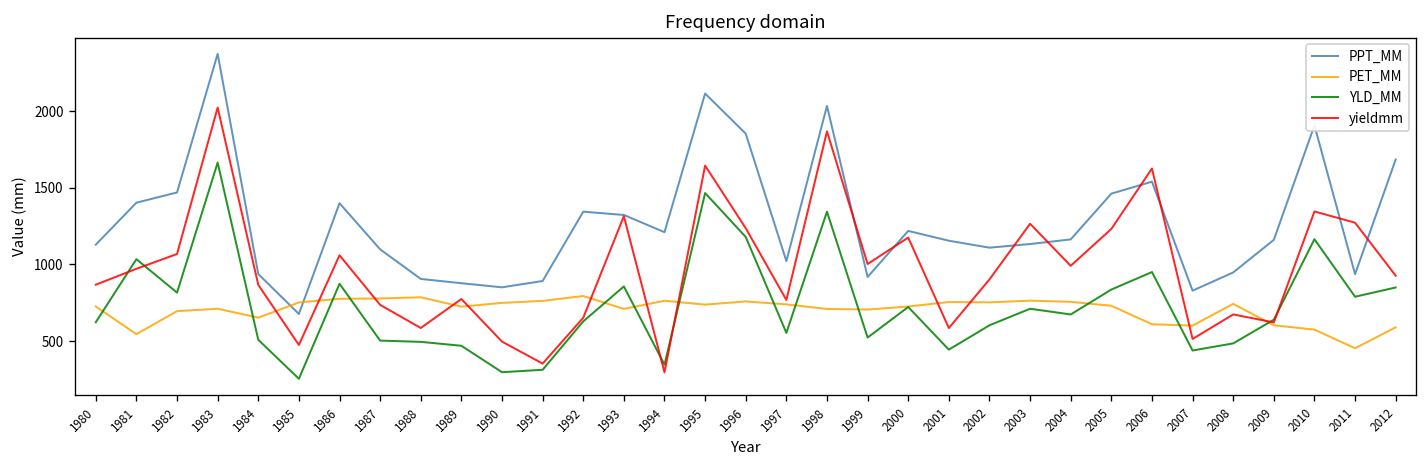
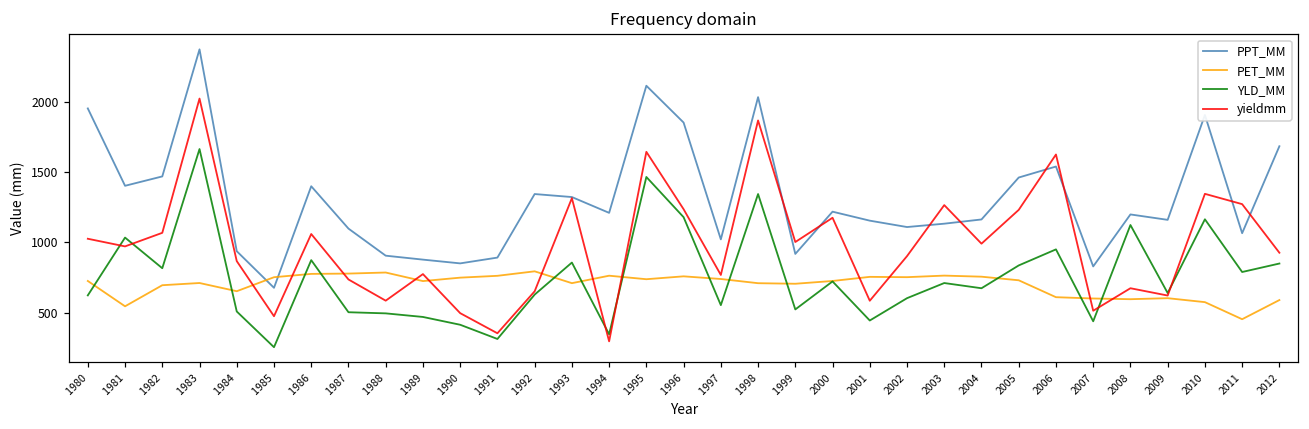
PPT_MM, 1980: 1130 -> 1950
yieldmm, 1980: 870 -> 1030
YLD_MM, 1990: 300 -> 410
PPT_MM, 2008: 950 -> 1200
PET_MM, 2008: 740 -> 600
YLD_MM, 2008: 490 -> 1120
PPT_MM, 2011: 940 -> 1070
